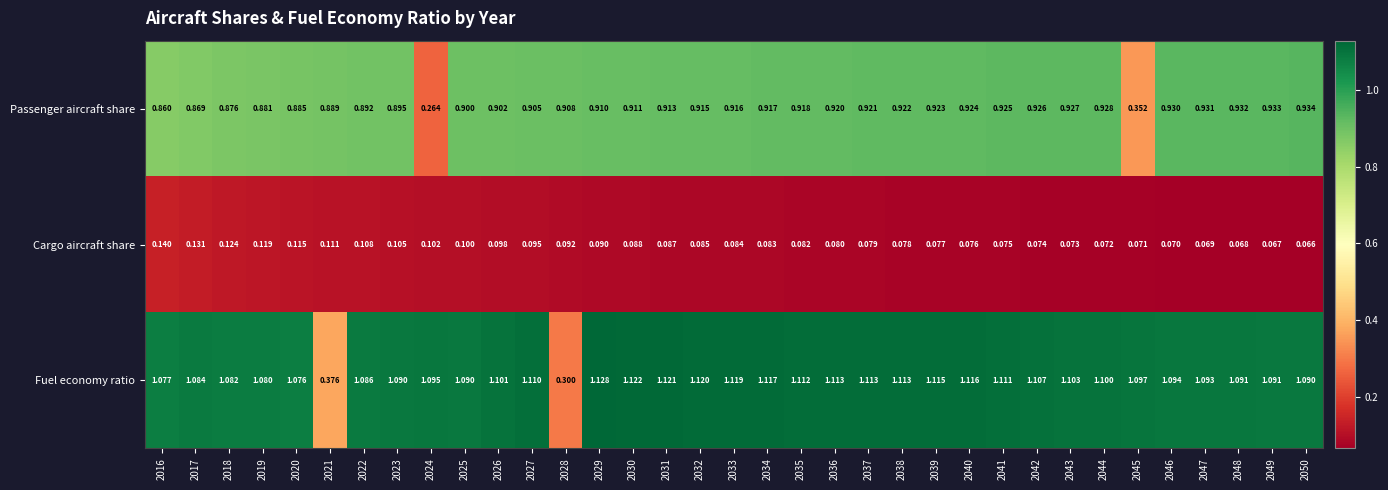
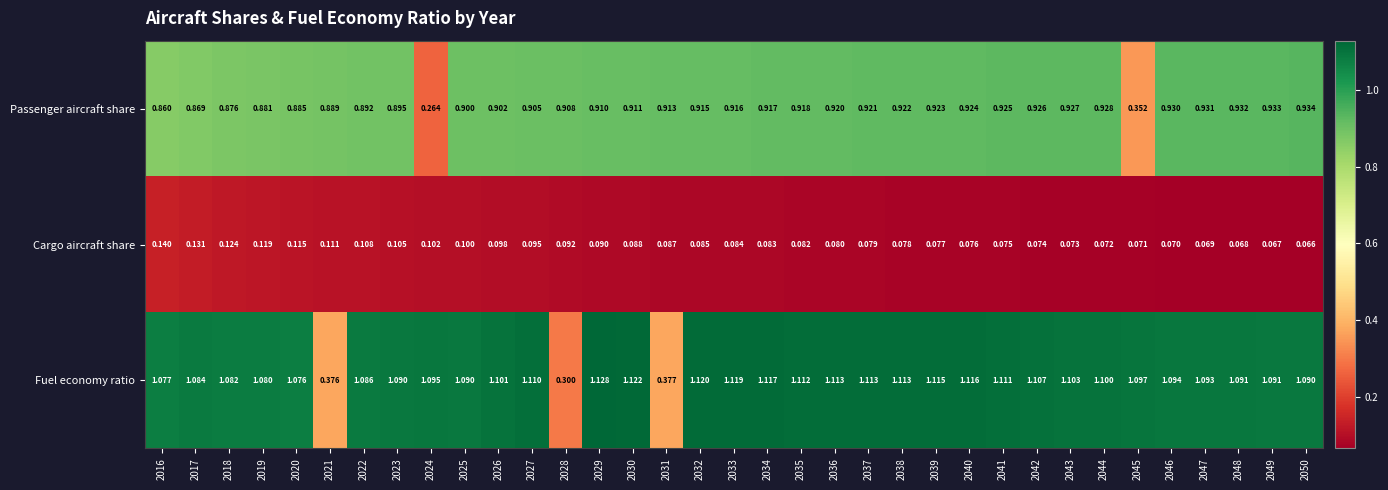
Fuel economy ratio, 2031: 1.121 -> 0.377
